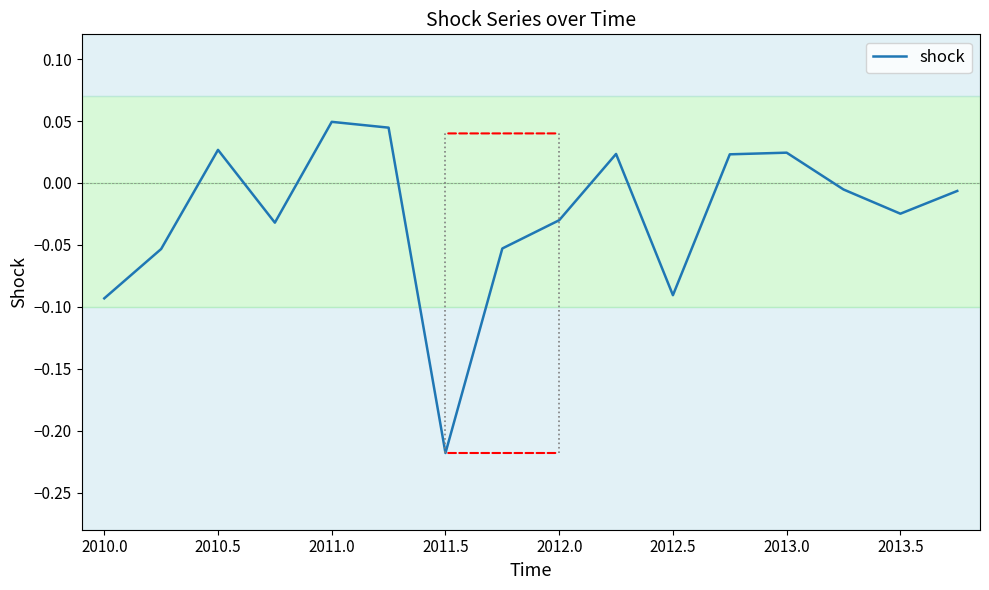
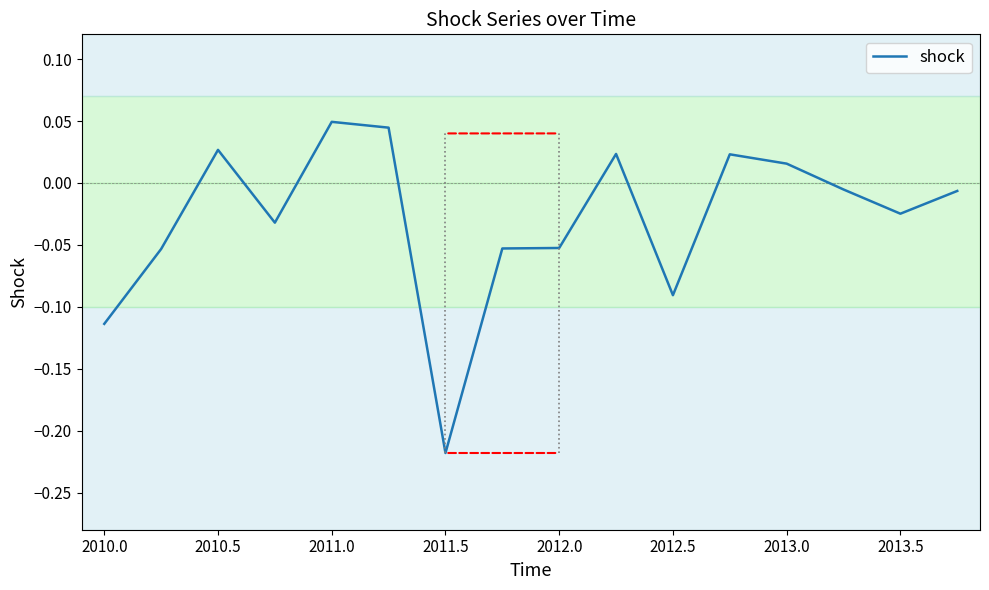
shock, 2010.0: -0.093 -> -0.114
shock, 2012.0: -0.030 -> -0.053
shock, 2013.0: 0.024 -> 0.016
